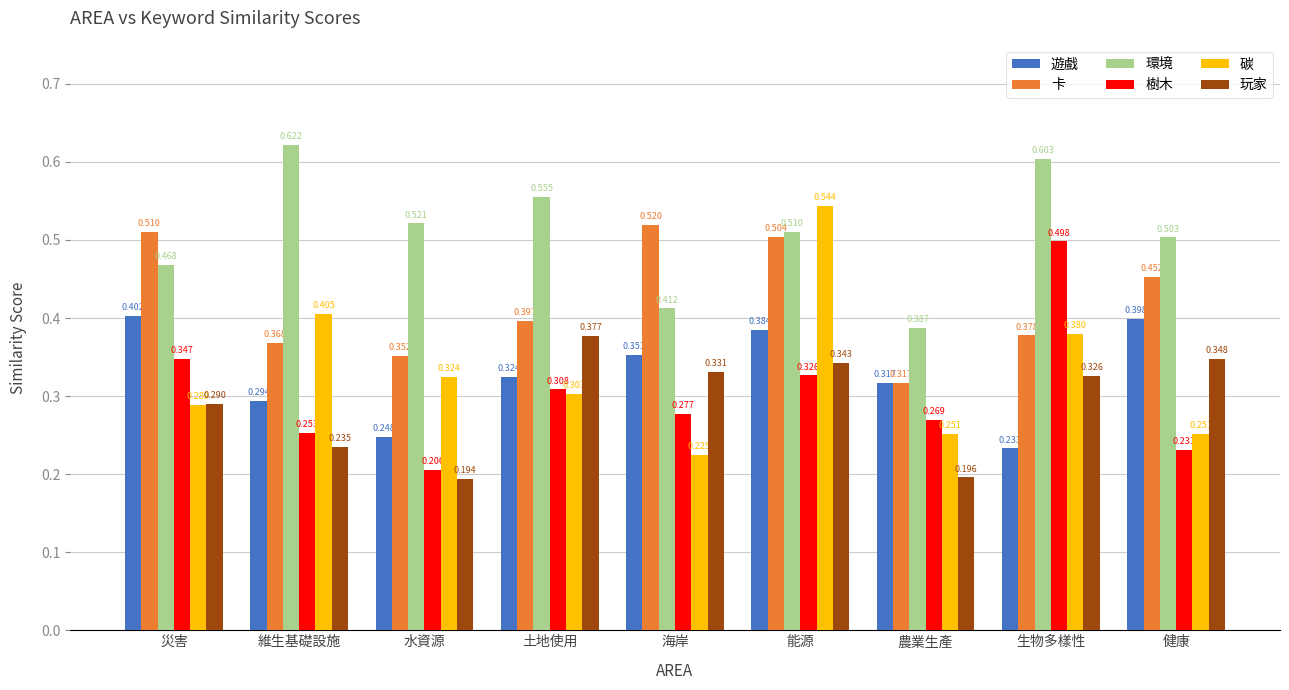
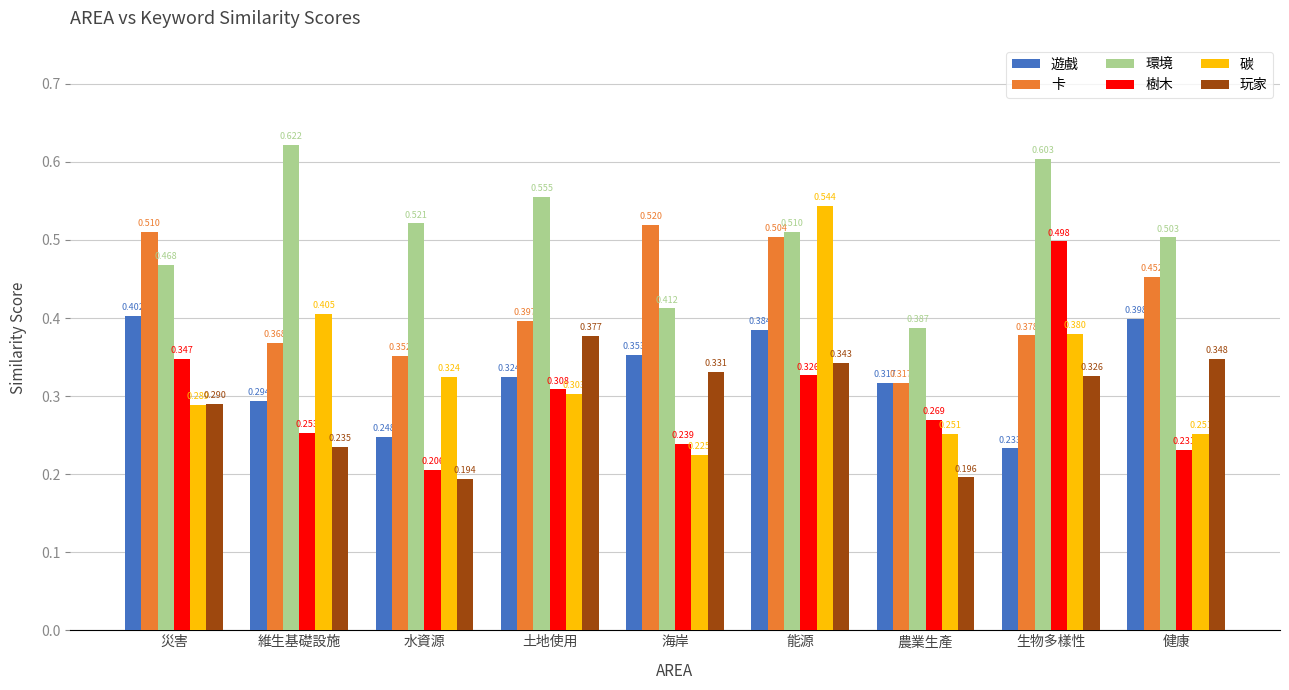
樹木, 海岸: 0.277 -> 0.239
